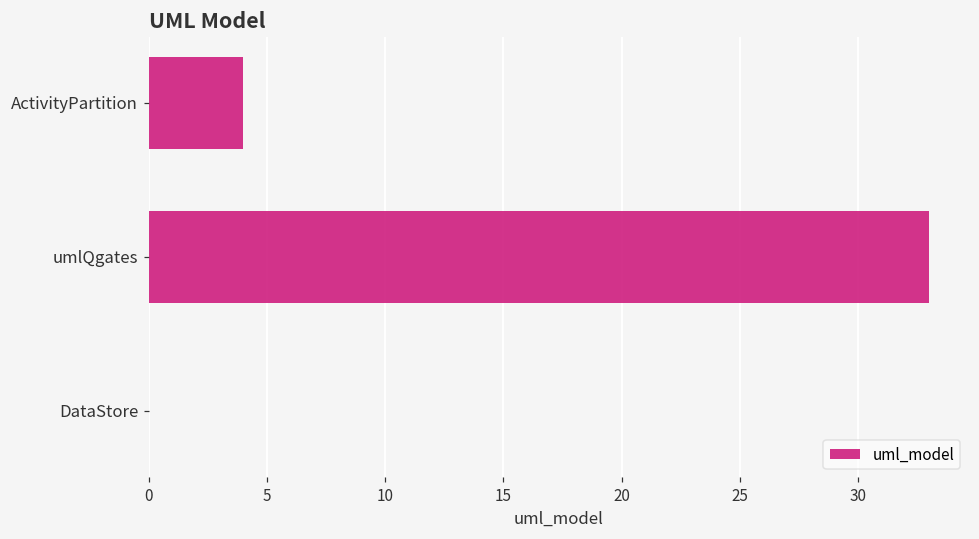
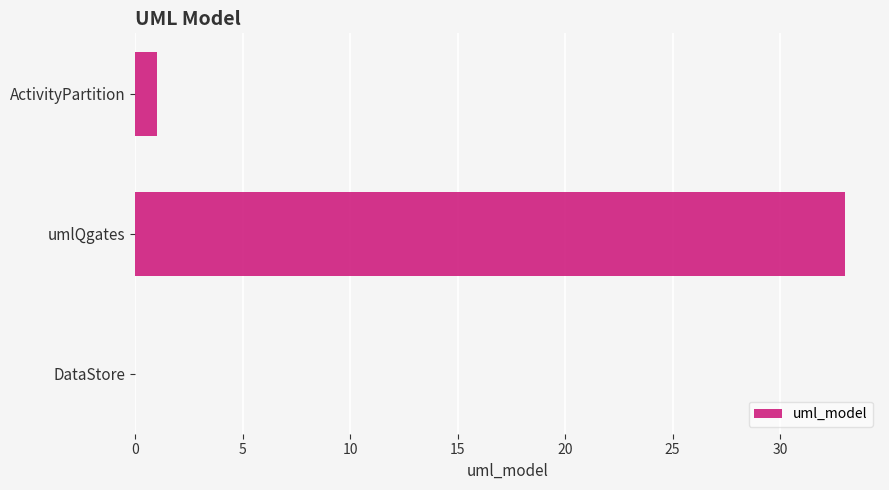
ActivityPartition: 4 -> 1
